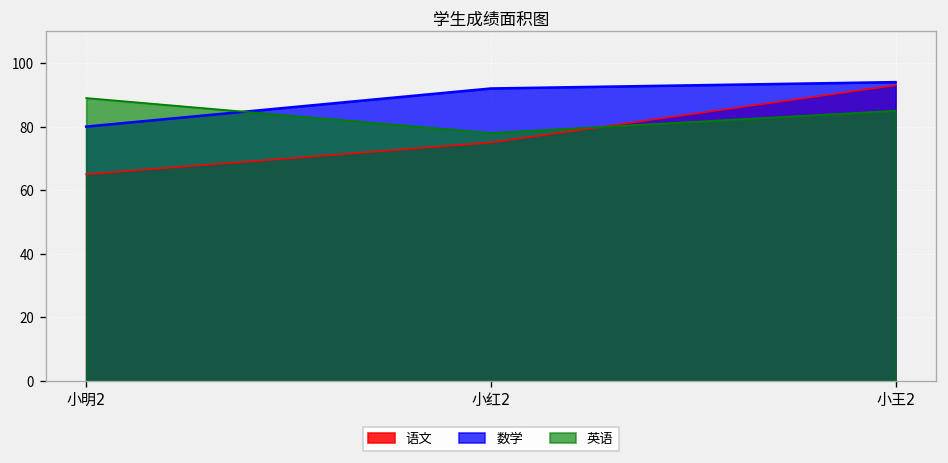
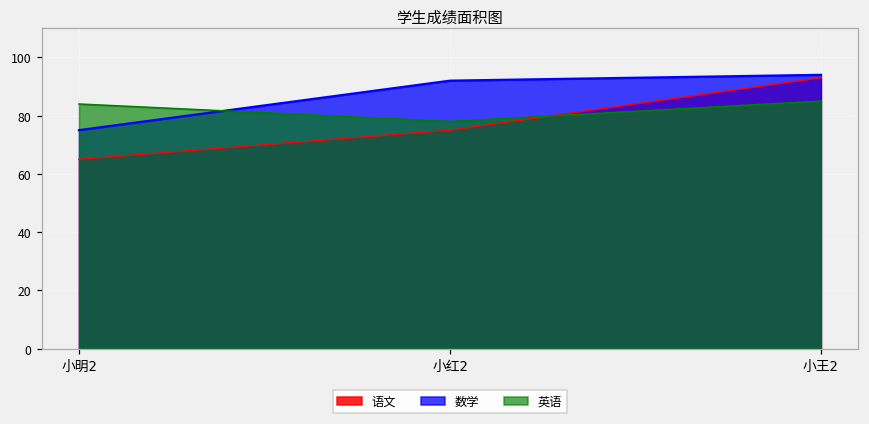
数学, 小明2: 80 -> 75
英语, 小明2: 89 -> 84
